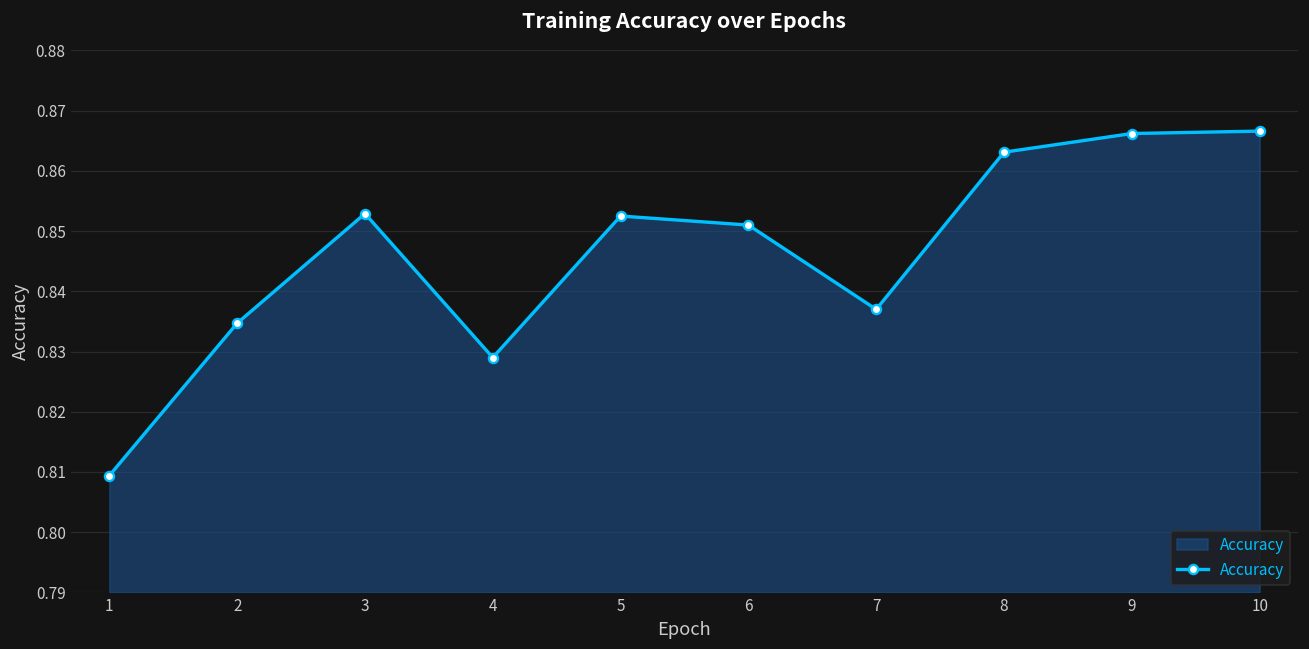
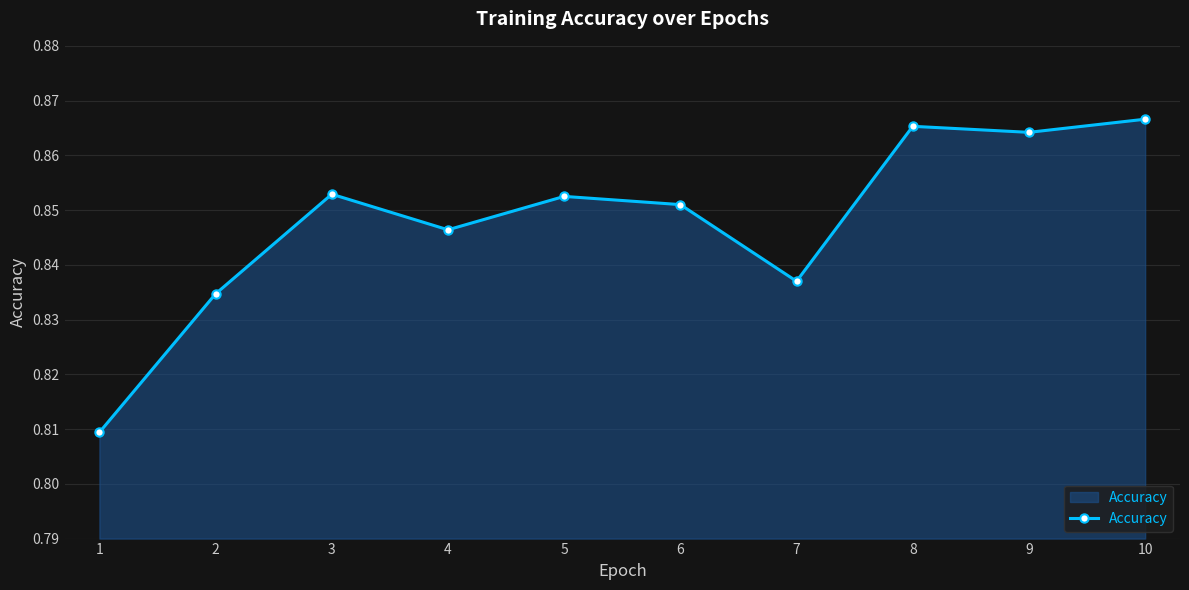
4: 0.829 -> 0.846
8: 0.863 -> 0.865
9: 0.866 -> 0.864
